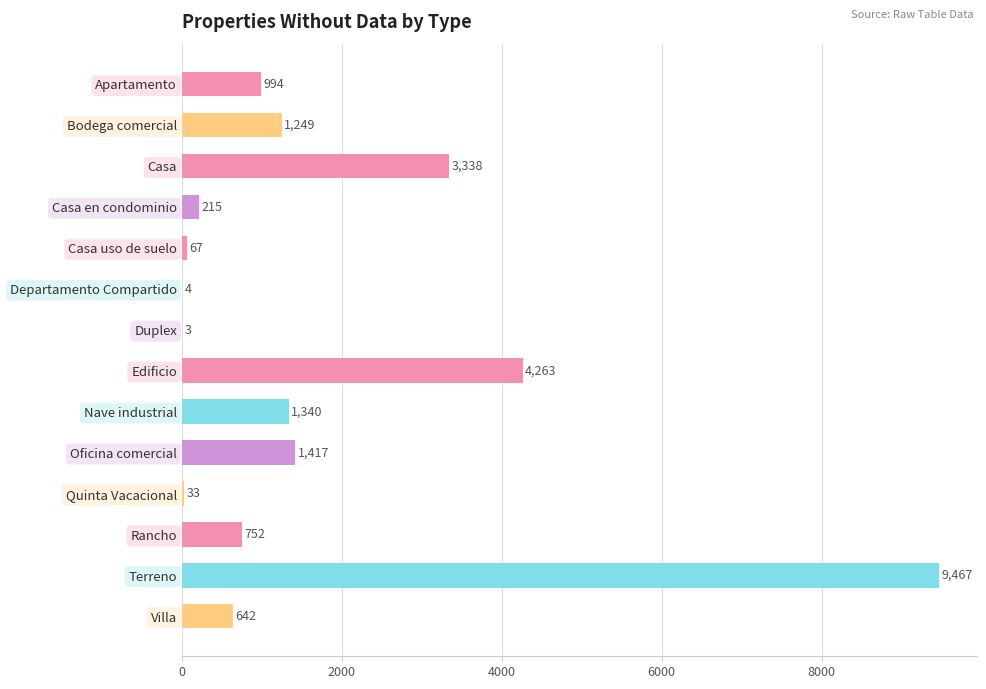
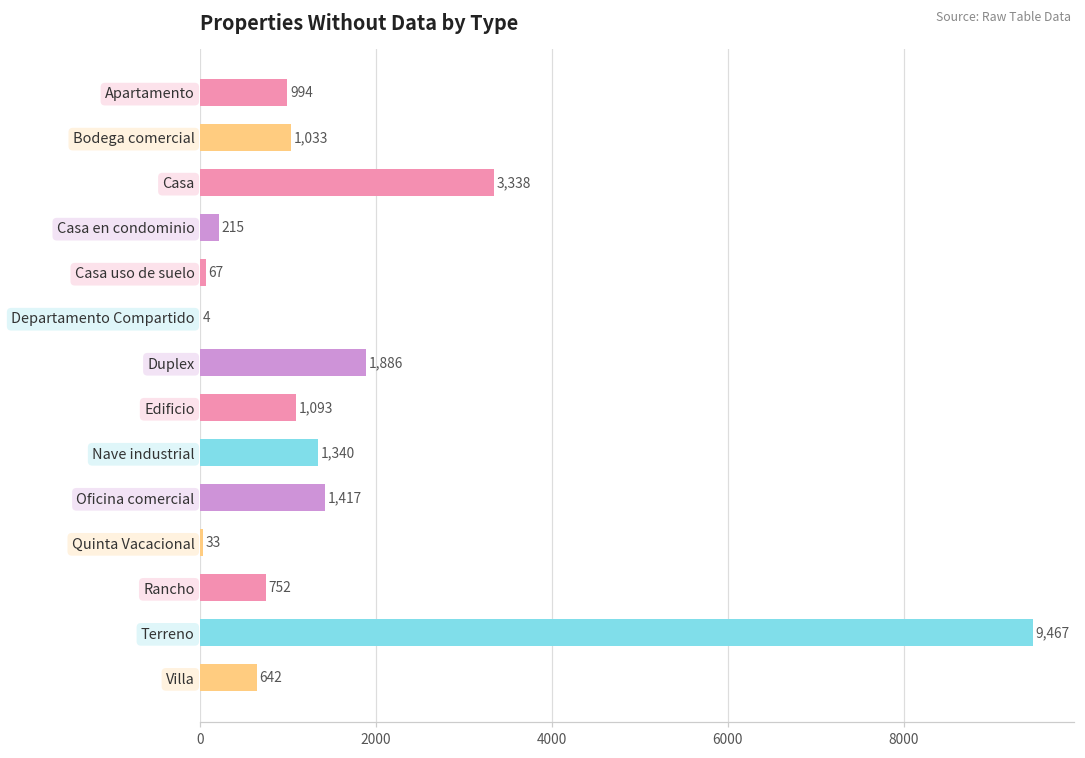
Bodega comercial: 1,249 -> 1,033
Duplex: 3 -> 1,886
Edificio: 4,263 -> 1,093
